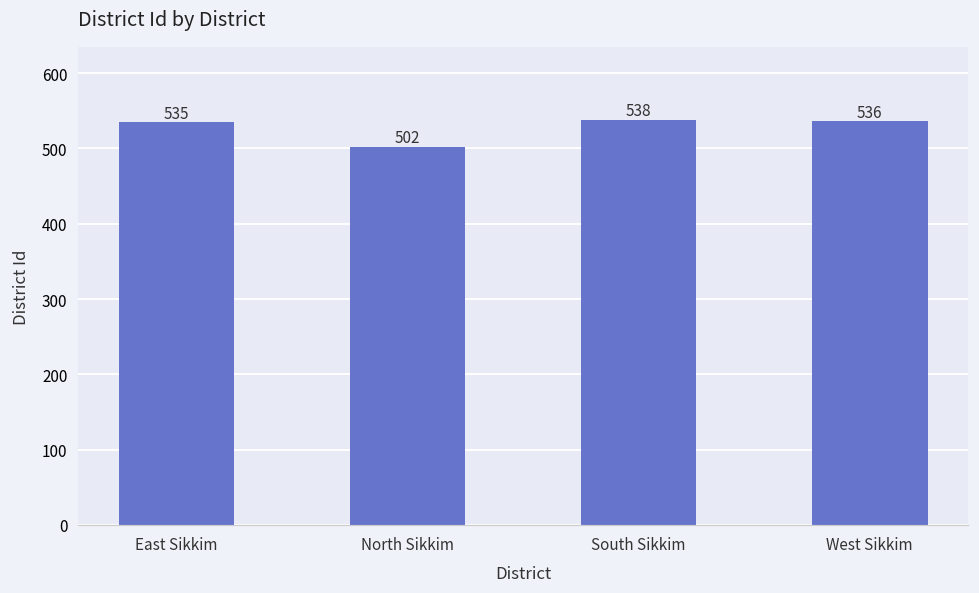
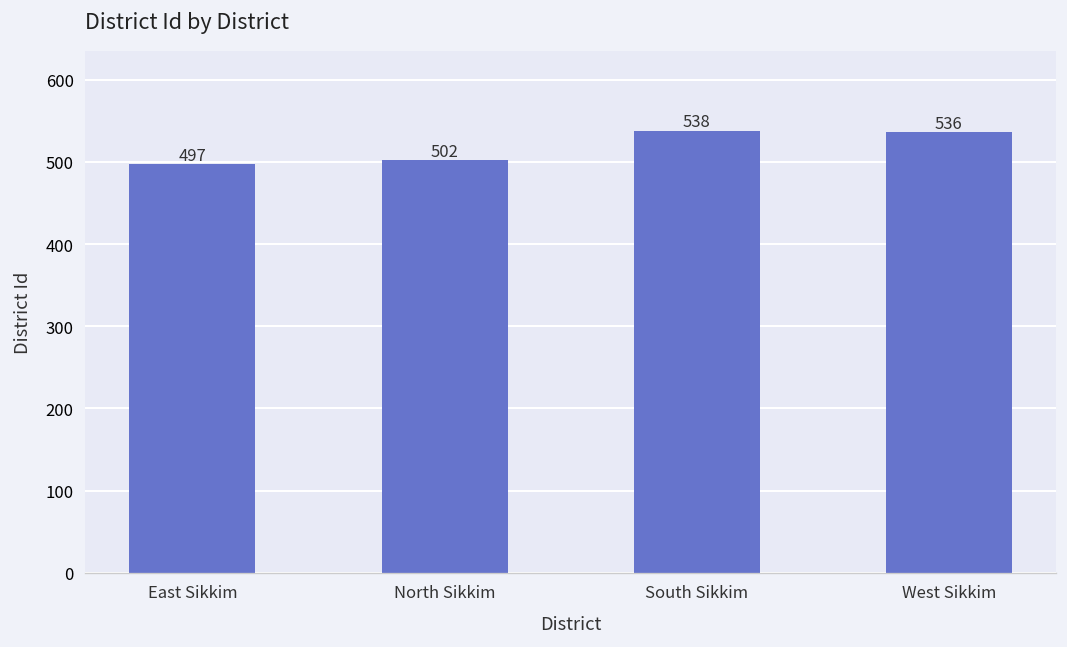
East Sikkim: 535 -> 497
